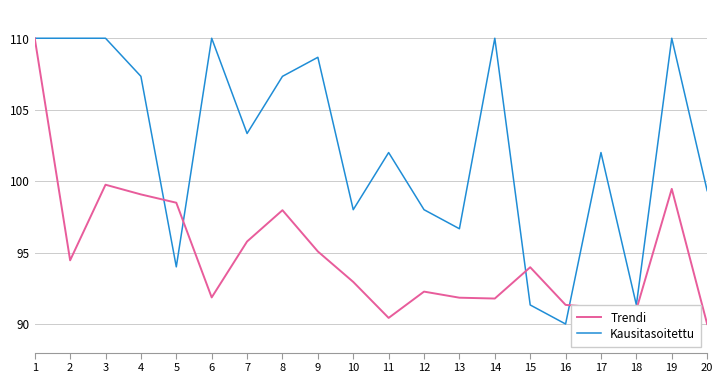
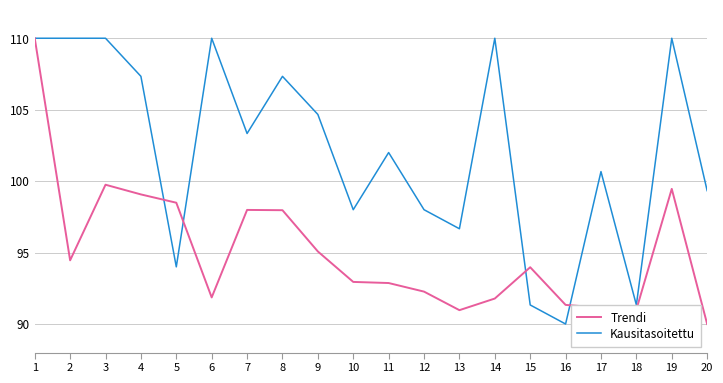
Trendi, 7: 95.8 -> 98.0
Kausitasoitettu, 9: 108.7 -> 104.7
Trendi, 11: 90.4 -> 92.9
Trendi, 13: 91.8 -> 91.0
Kausitasoitettu, 17: 102.0 -> 100.7
